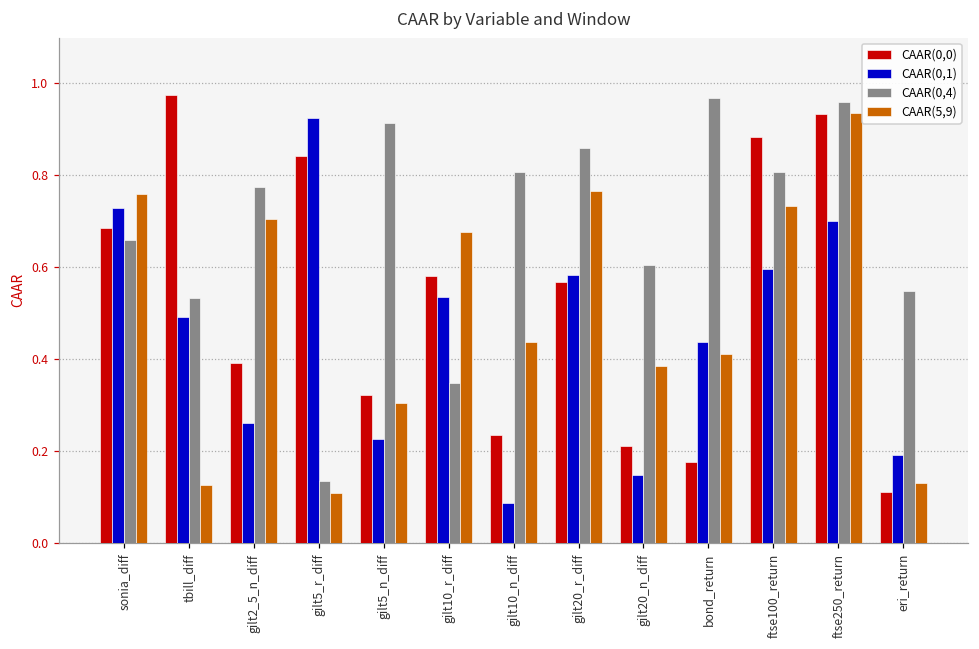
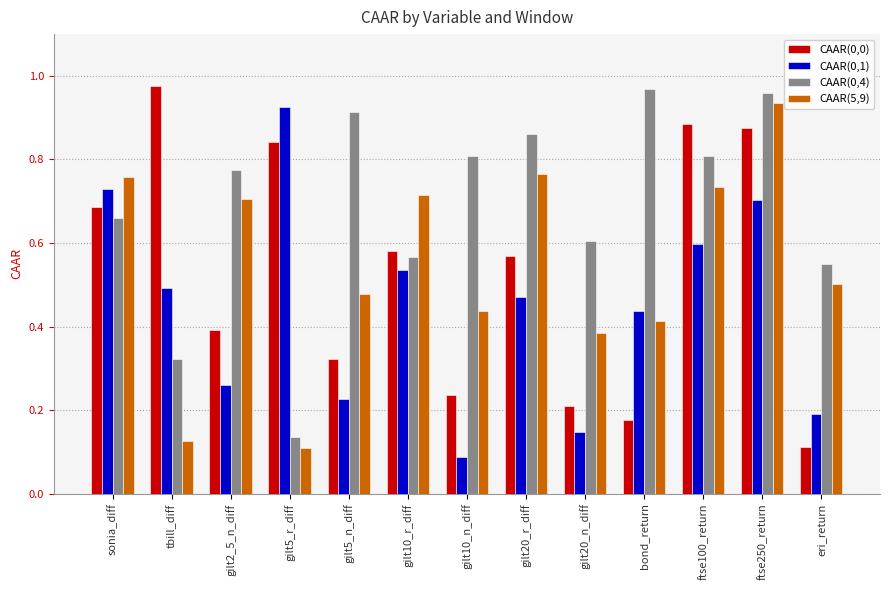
CAAR(0,4), tbill_diff: 0.53 -> 0.32
CAAR(5,9), gilt5_n_diff: 0.31 -> 0.48
CAAR(0,4), gilt10_r_diff: 0.35 -> 0.57
CAAR(5,9), gilt10_r_diff: 0.68 -> 0.71
CAAR(0,1), gilt20_r_diff: 0.58 -> 0.47
CAAR(0,0), ftse250_return: 0.93 -> 0.88
CAAR(5,9), eri_return: 0.13 -> 0.50
